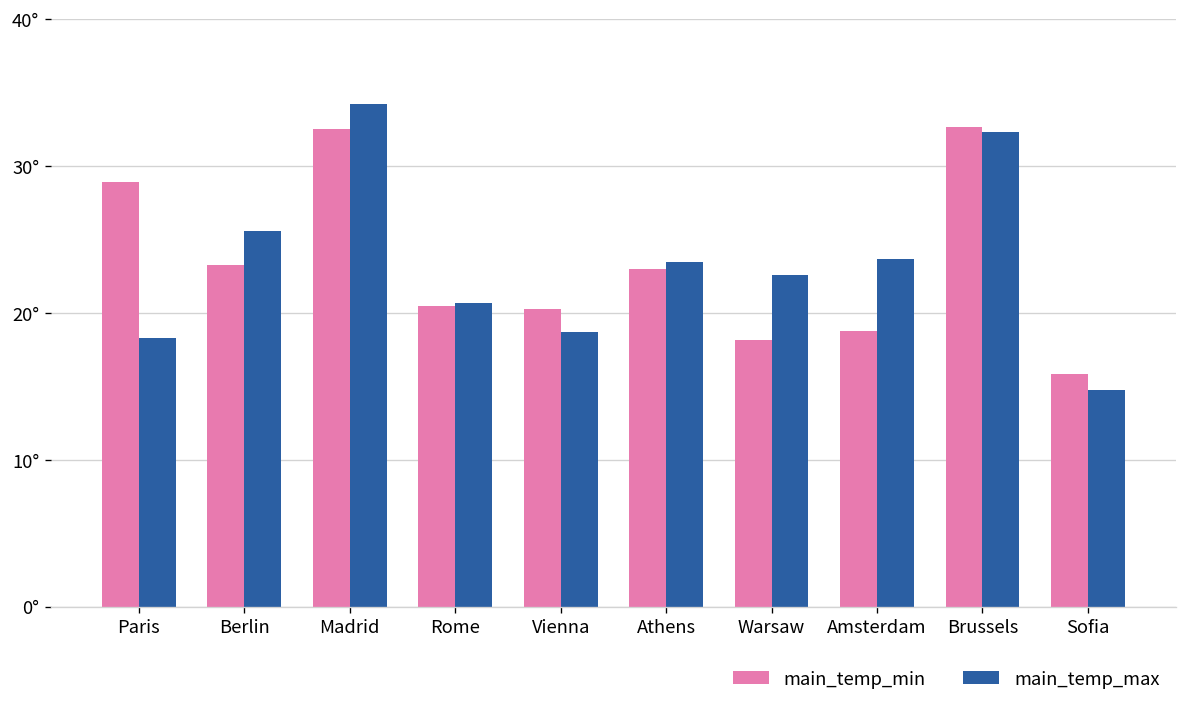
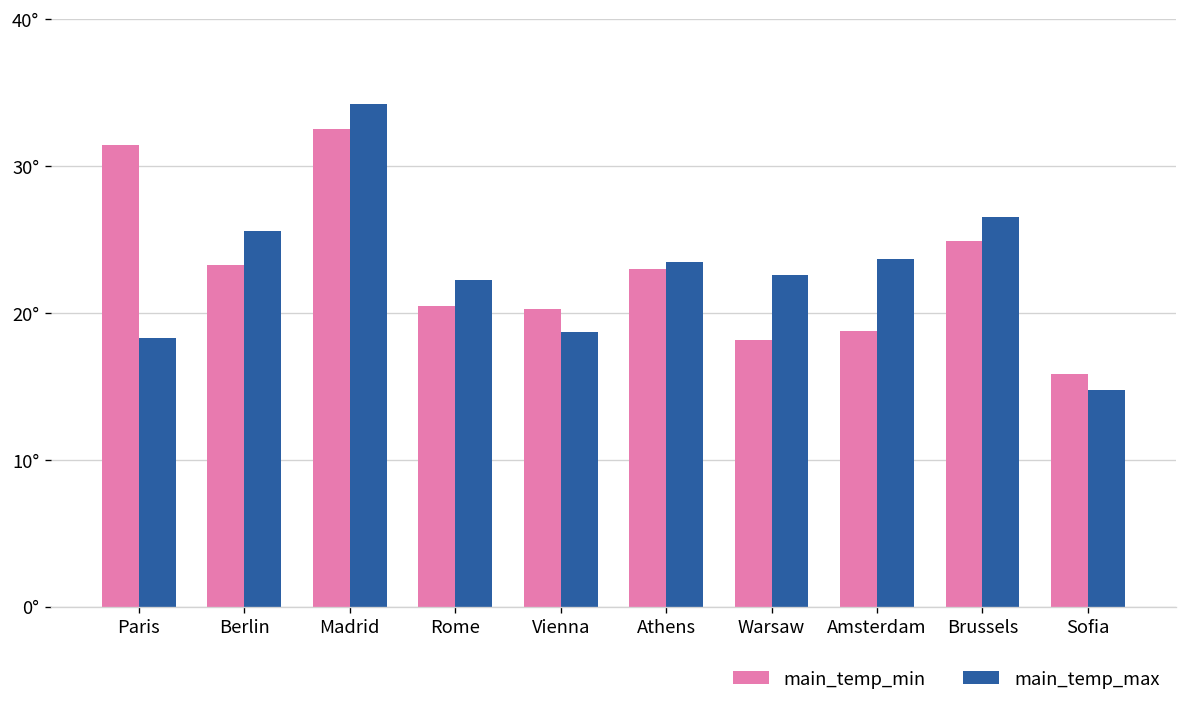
main_temp_min, Paris: 28.9° -> 31.5°
main_temp_max, Rome: 20.7° -> 22.2°
main_temp_min, Brussels: 32.7° -> 24.9°
main_temp_max, Brussels: 32.4° -> 26.6°
